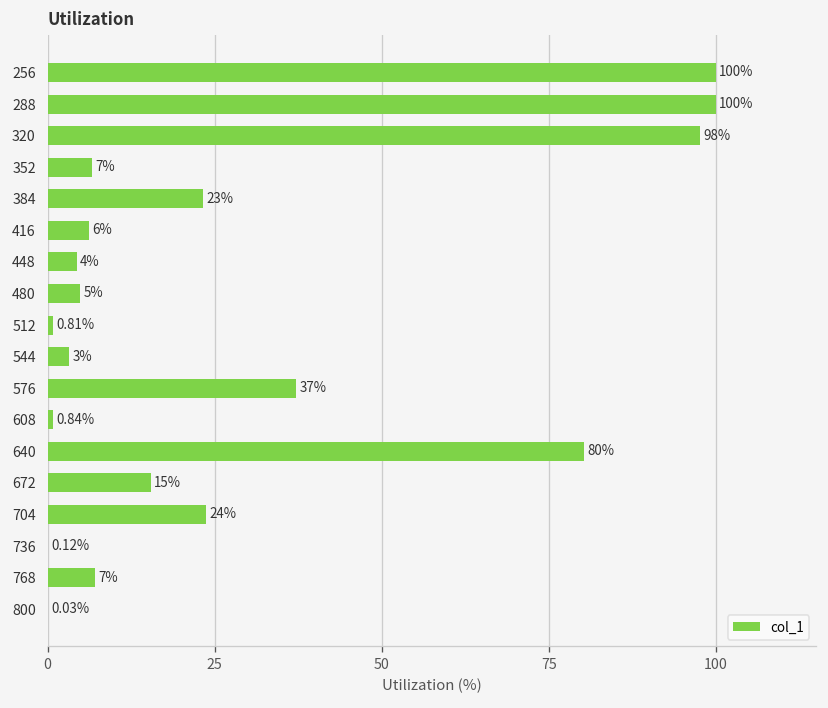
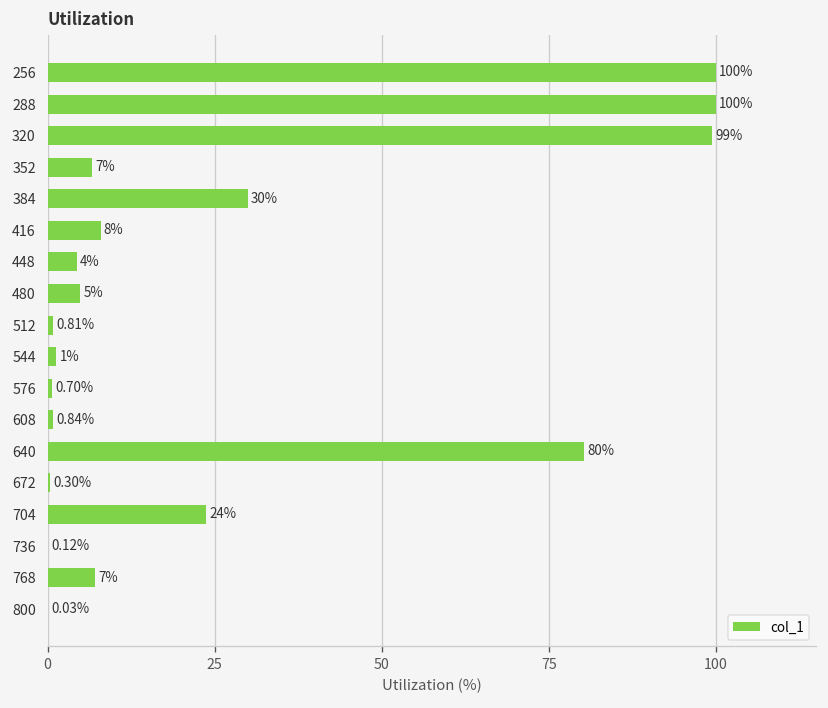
320: 98% -> 99%
384: 23% -> 30%
416: 6% -> 8%
544: 3% -> 1%
576: 37% -> 0.70%
672: 15% -> 0.30%
